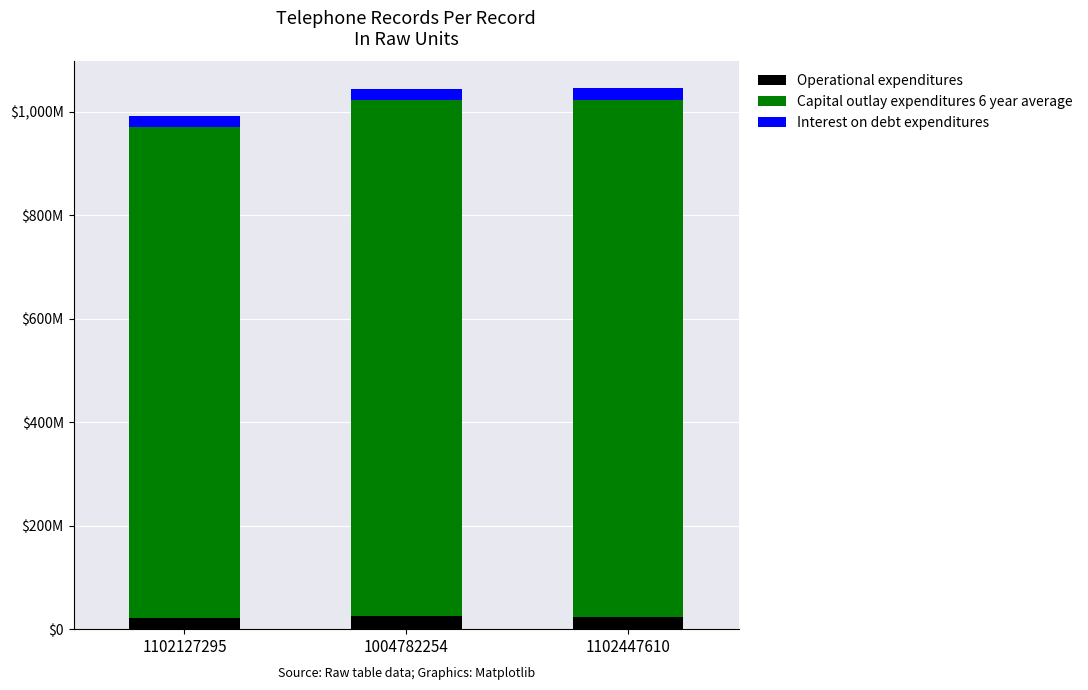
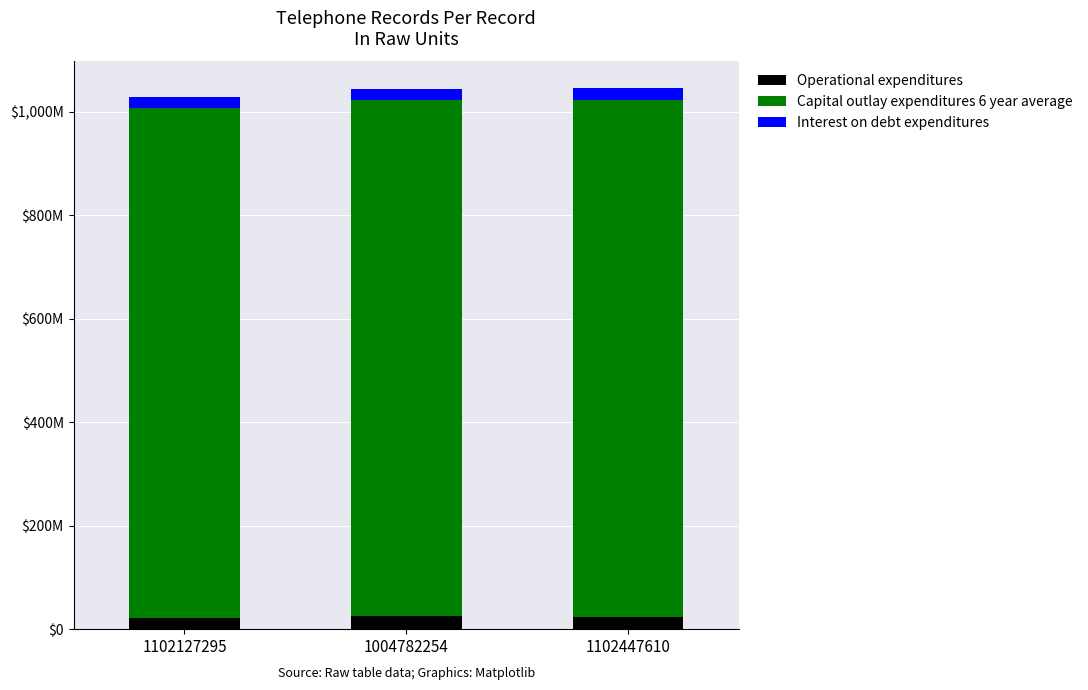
Capital outlay expenditures 6 year average, 1102127295: $950,000,000 -> $980,000,000
